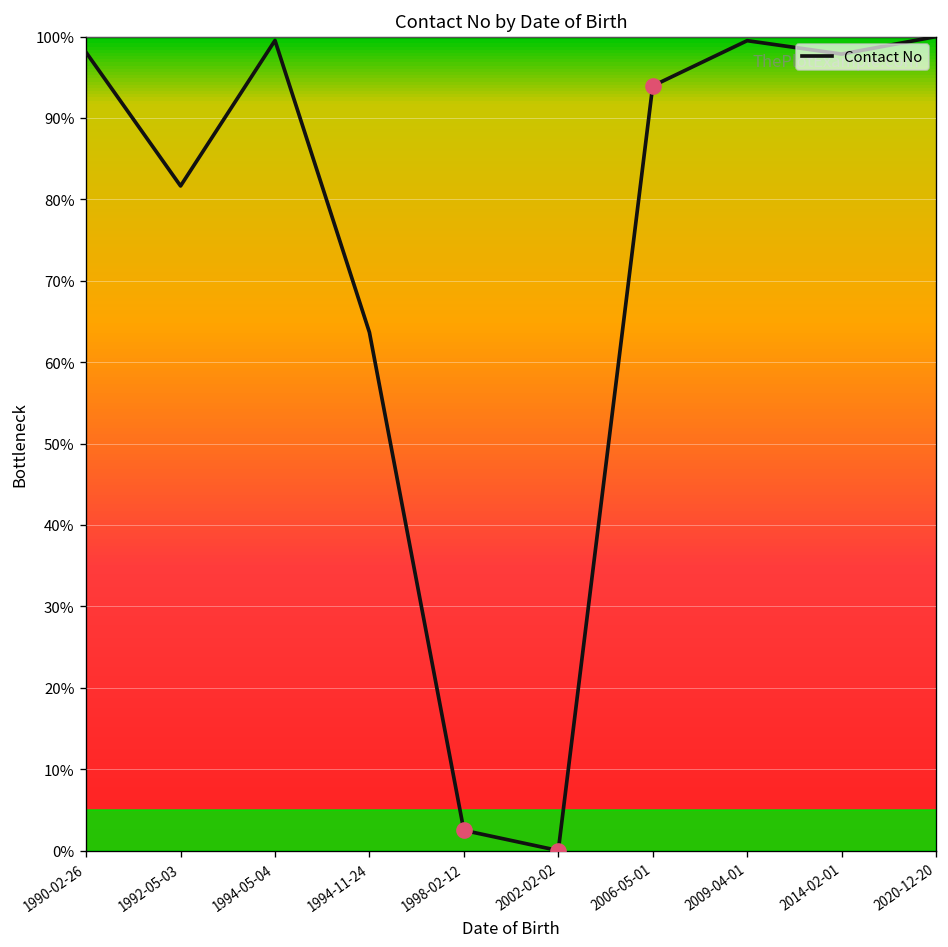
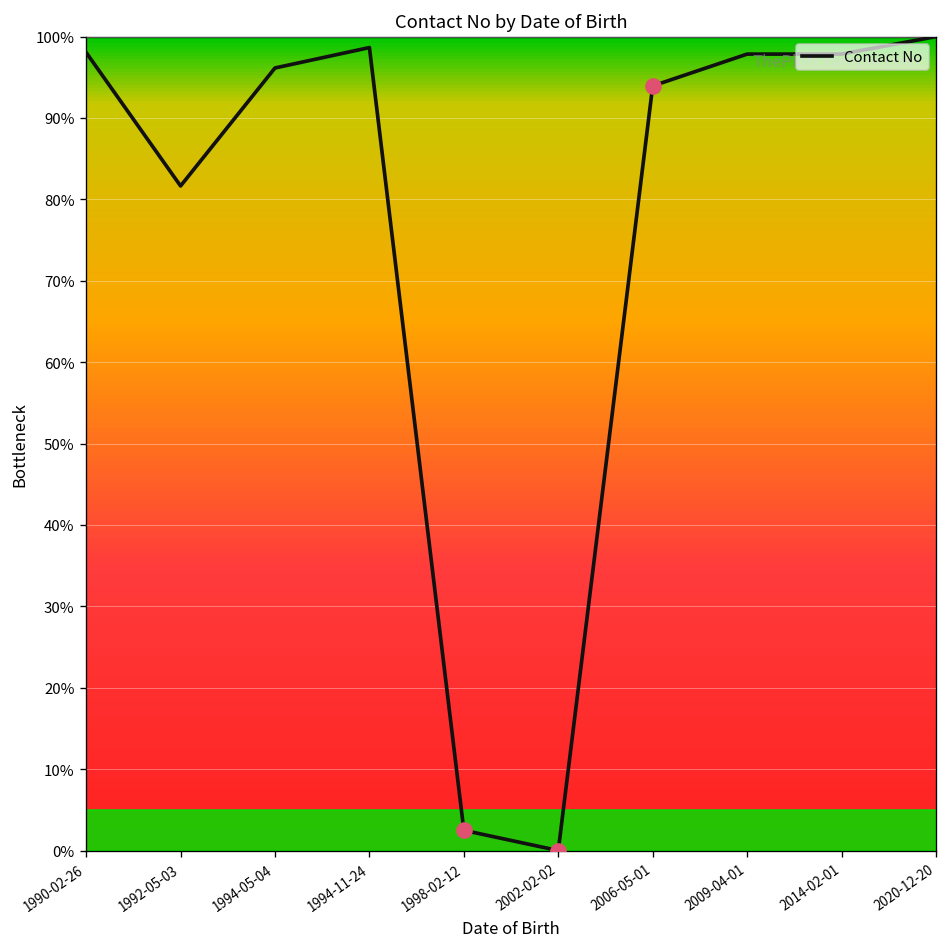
Contact No, 1994-05-04: 100% -> 96%
Contact No, 1994-11-24: 64% -> 99%
Contact No, 2009-04-01: 100% -> 98%
